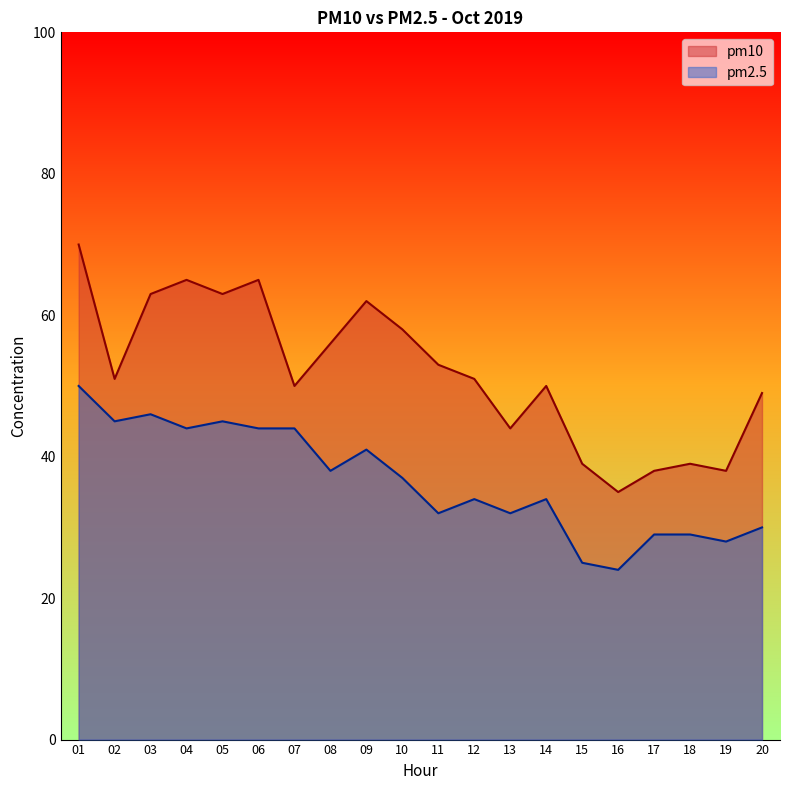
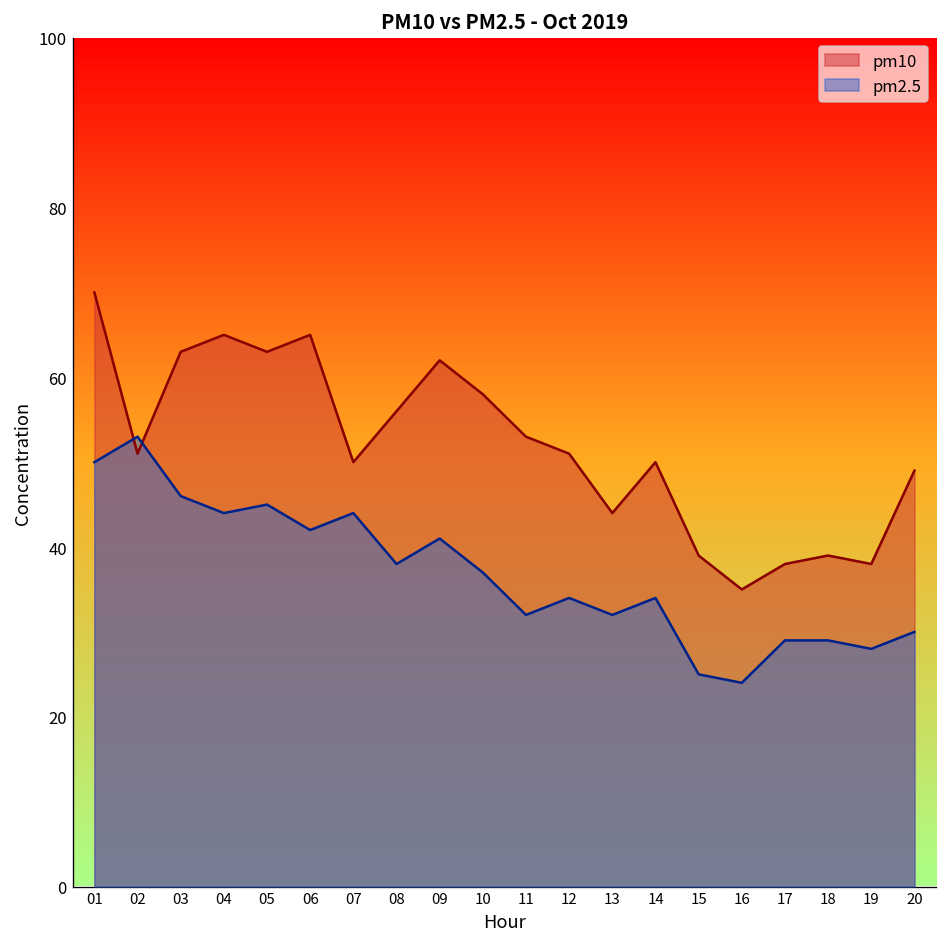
pm2.5, 02: 45 -> 53
pm2.5, 06: 44 -> 42
